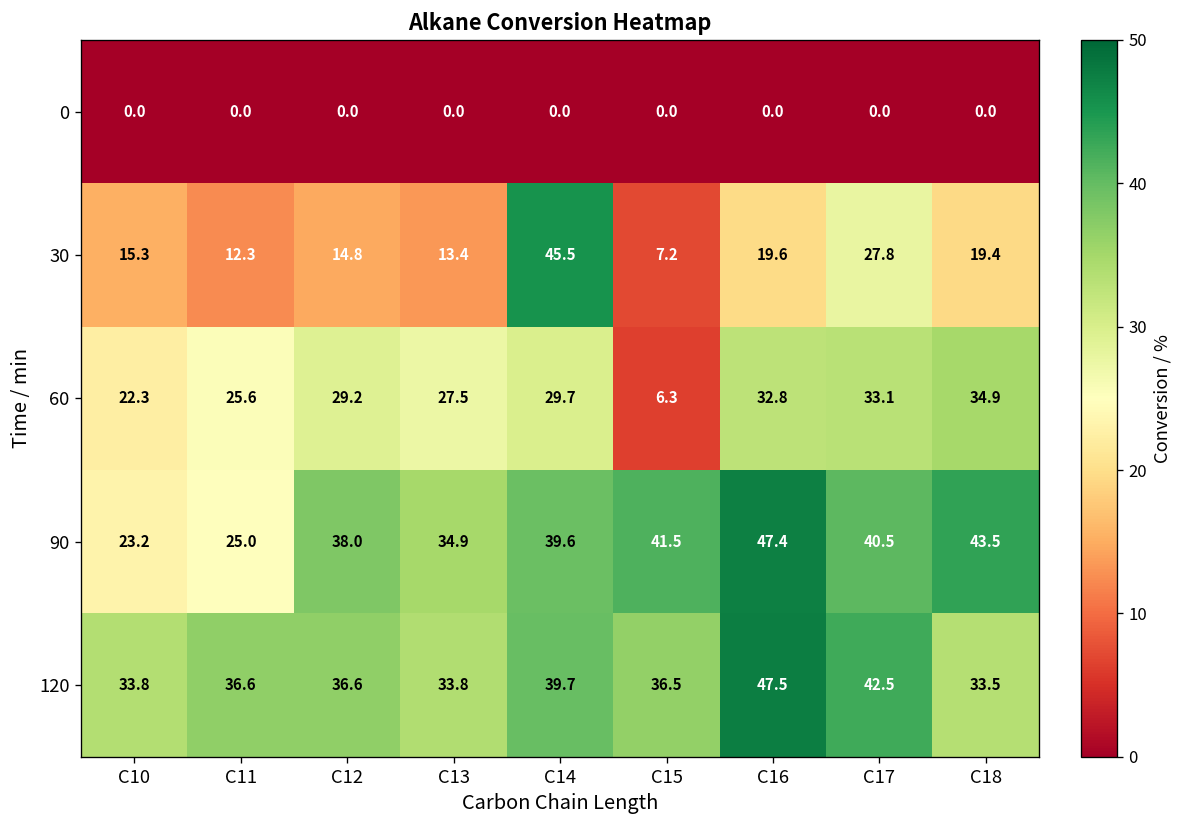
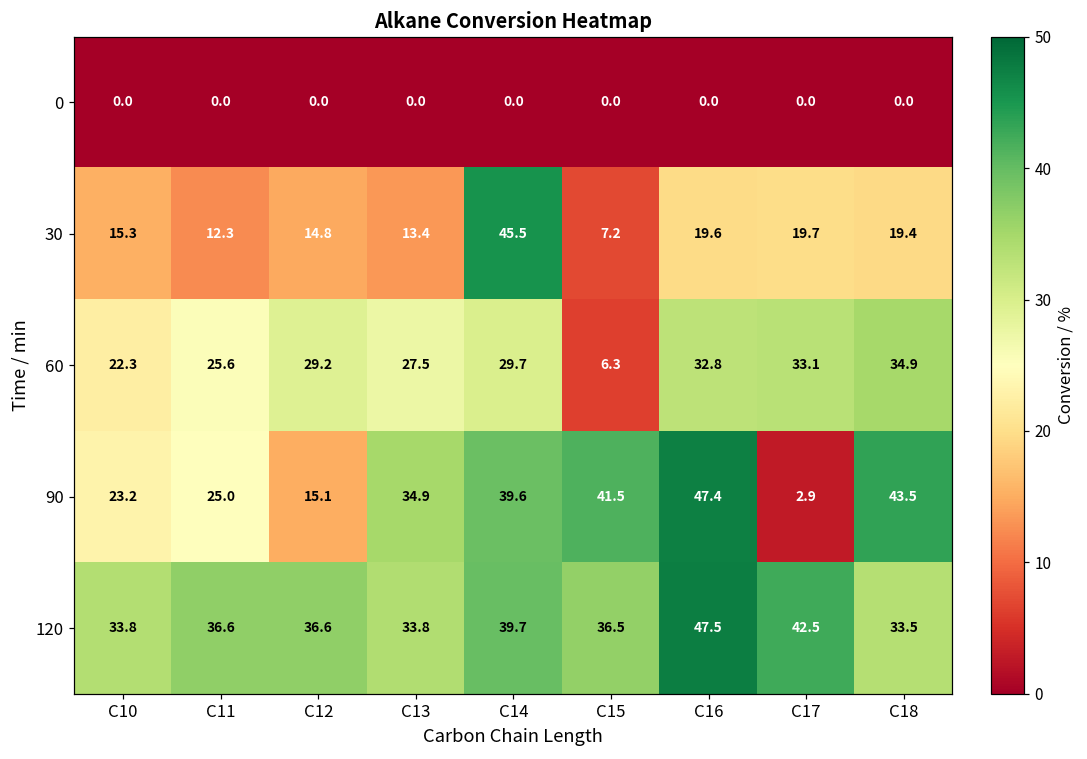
30, C17: 27.8 -> 19.7
90, C12: 38.0 -> 15.1
90, C17: 40.5 -> 2.9
